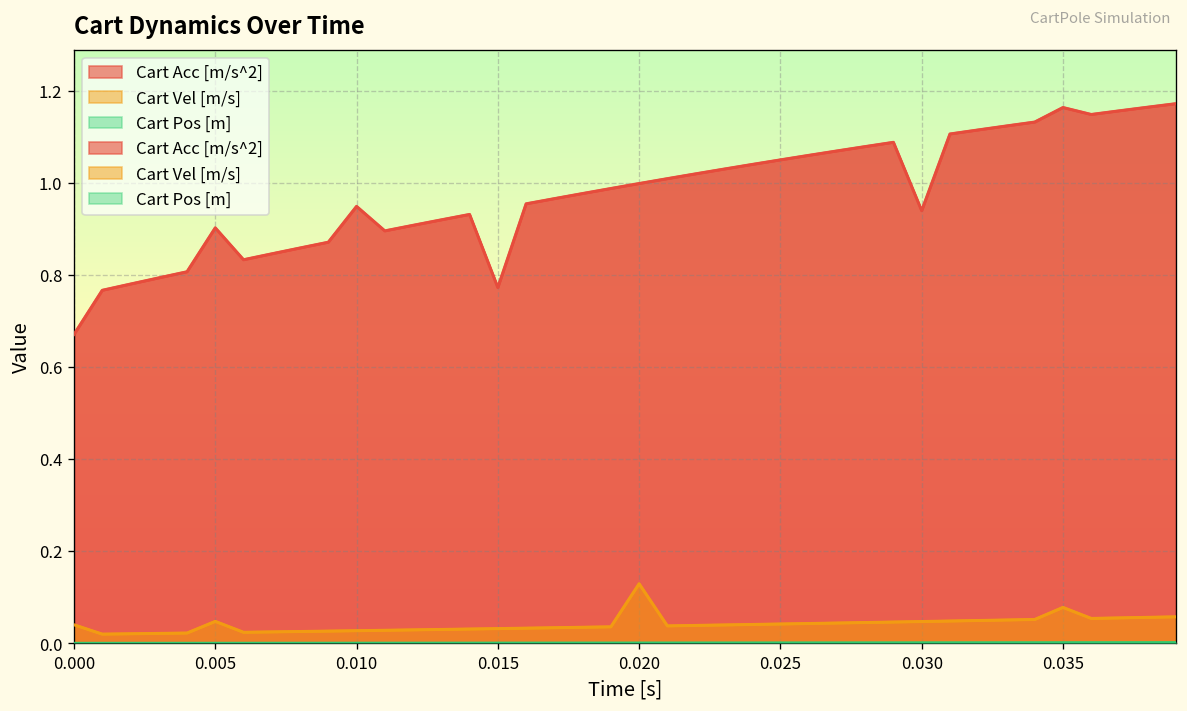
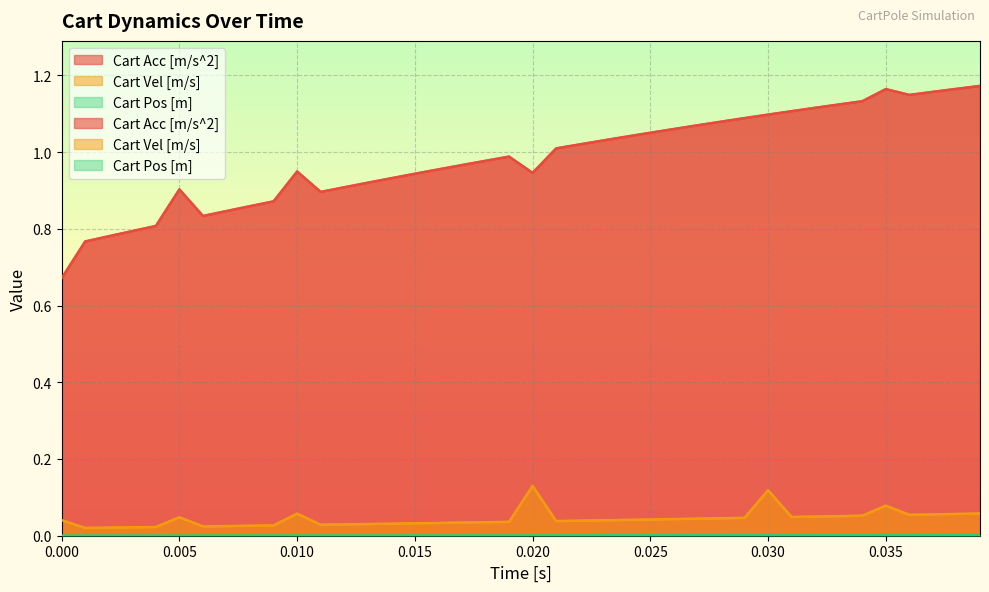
Cart Vel [m/s], 0.010: 0.03 -> 0.06
Cart Acc [m/s^2], 0.015: 0.77 -> 0.94
Cart Acc [m/s^2], 0.020: 1.00 -> 0.95
Cart Acc [m/s^2], 0.030: 0.94 -> 1.10
Cart Vel [m/s], 0.030: 0.05 -> 0.12
